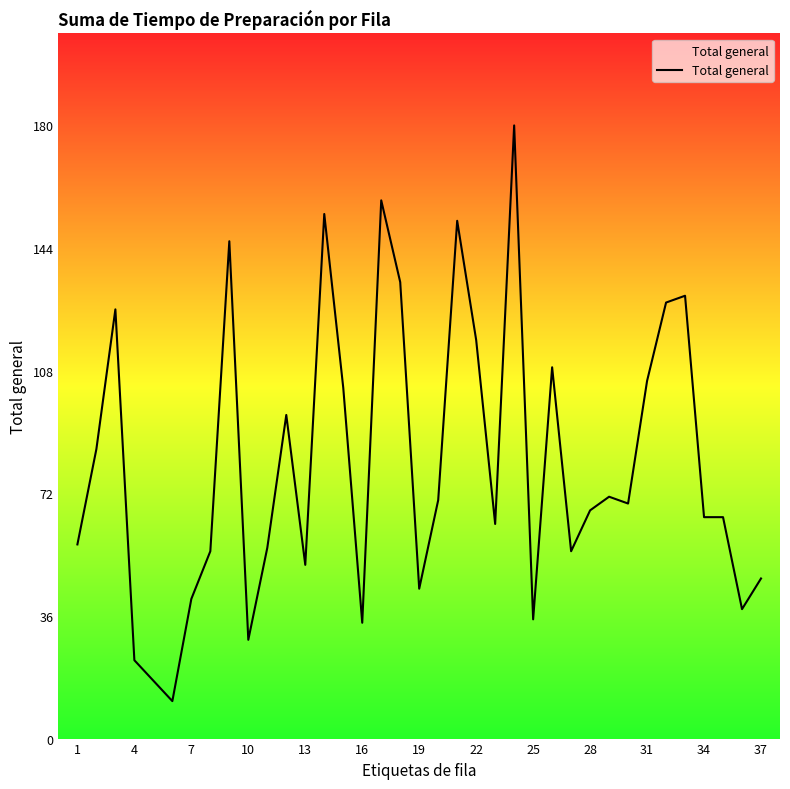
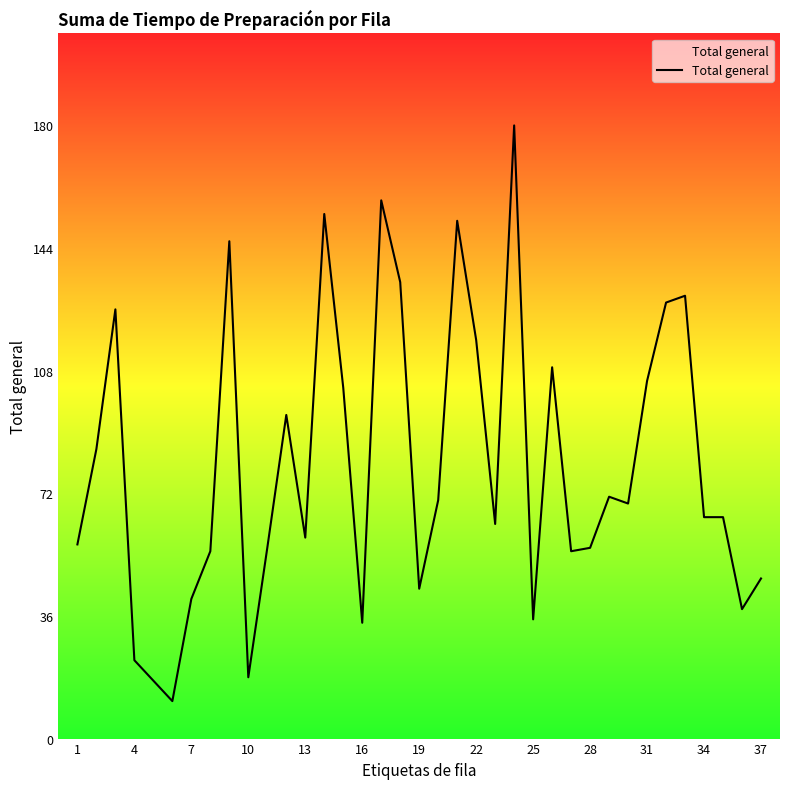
10: 29 -> 18
13: 51 -> 59
28: 67 -> 56
